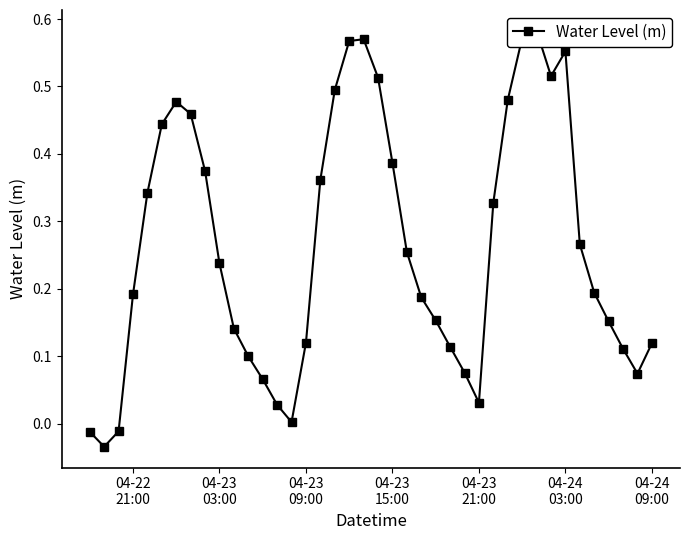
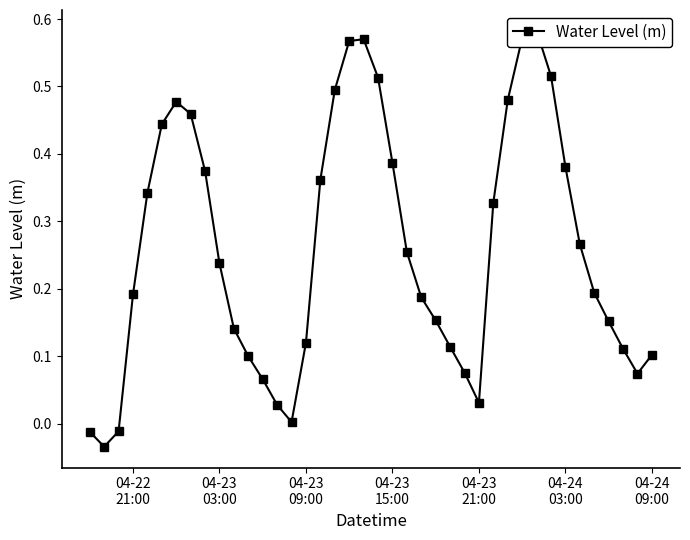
04-24 03:00: 0.55 -> 0.38
04-24 09:00: 0.12 -> 0.10
